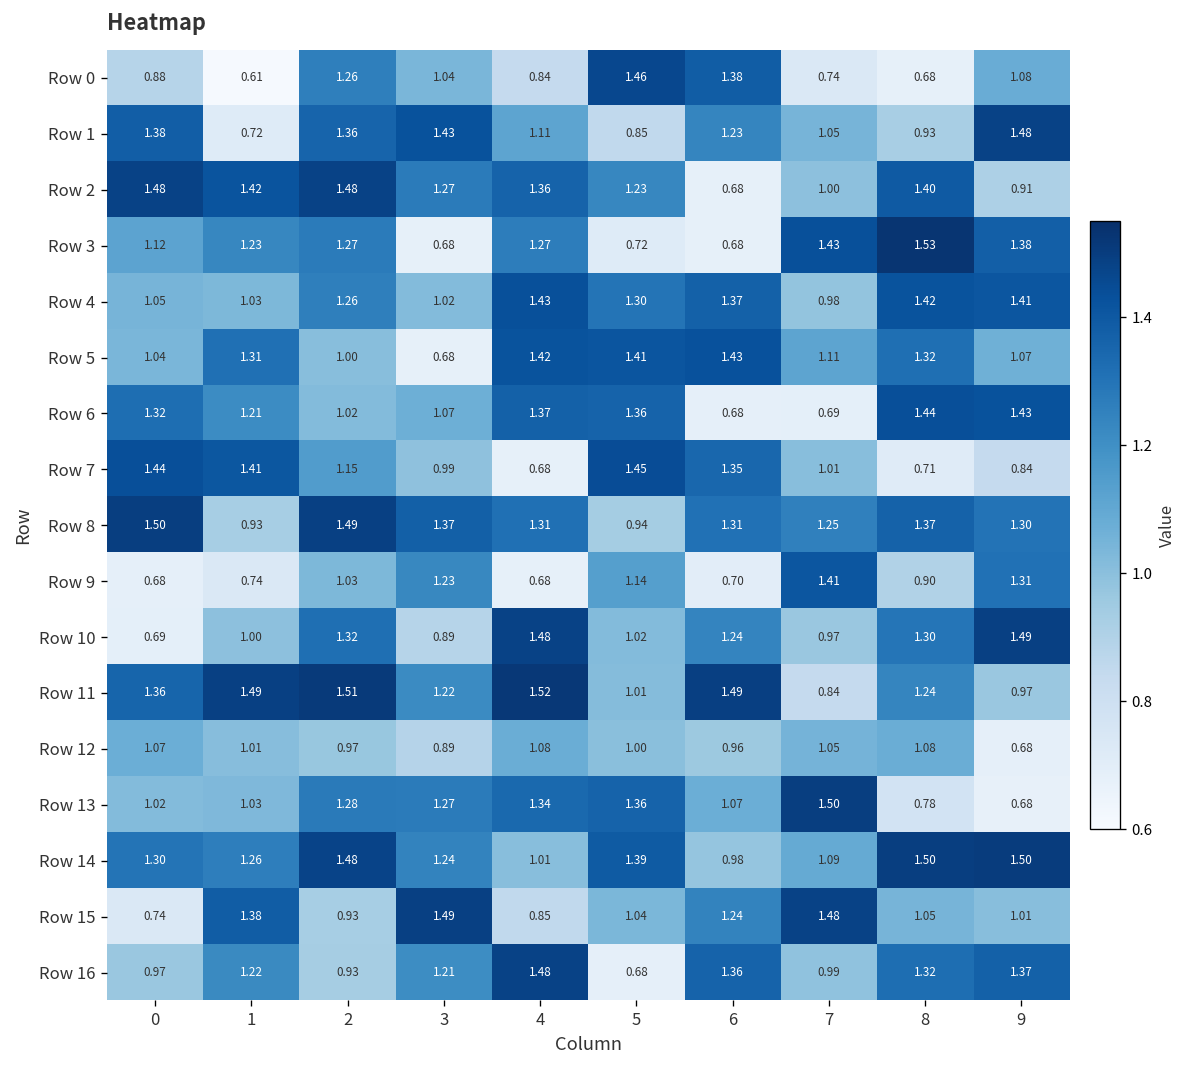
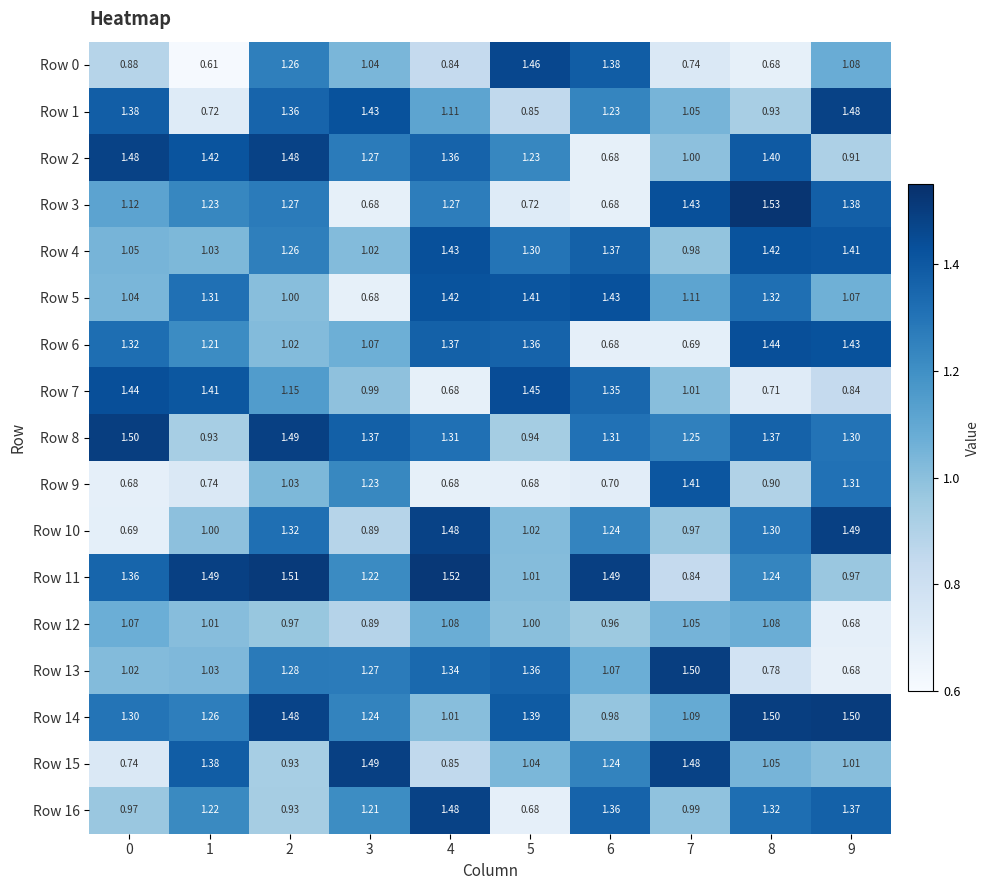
Row 9, 5: 1.14 -> 0.68
